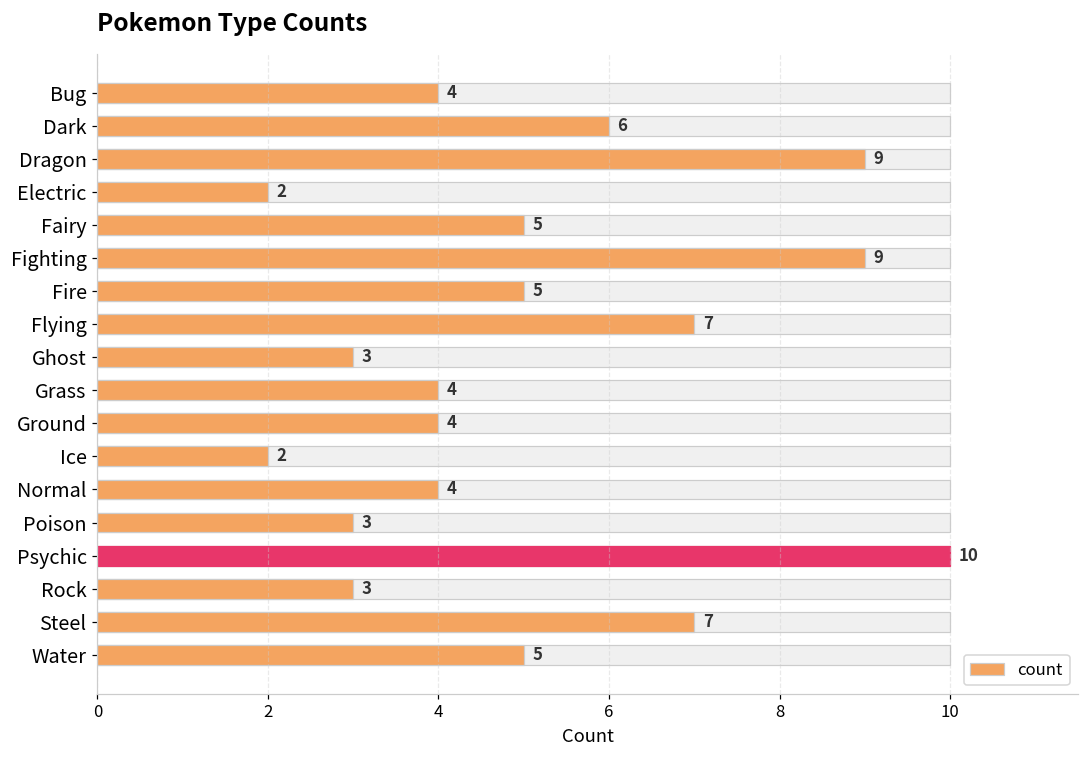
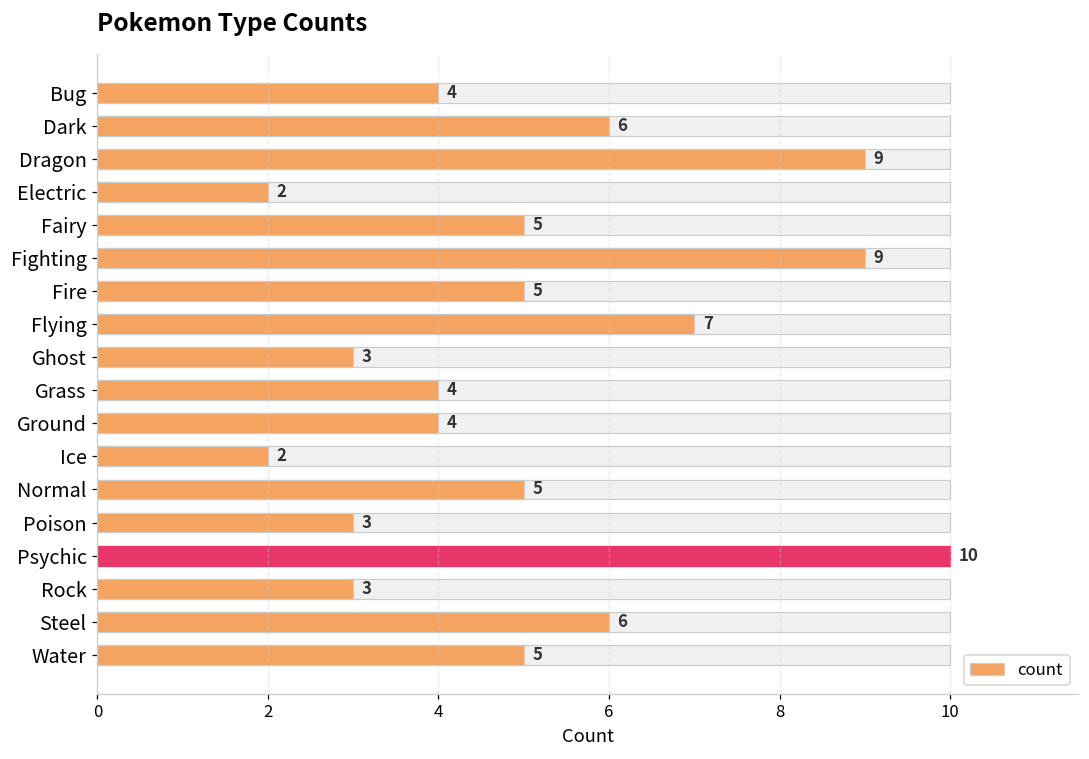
count, Normal: 4 -> 5
count, Steel: 7 -> 6
